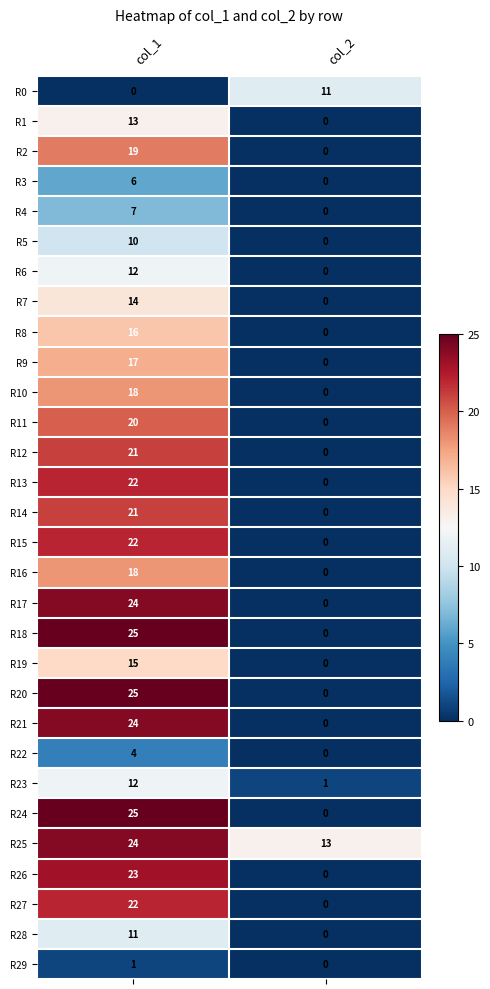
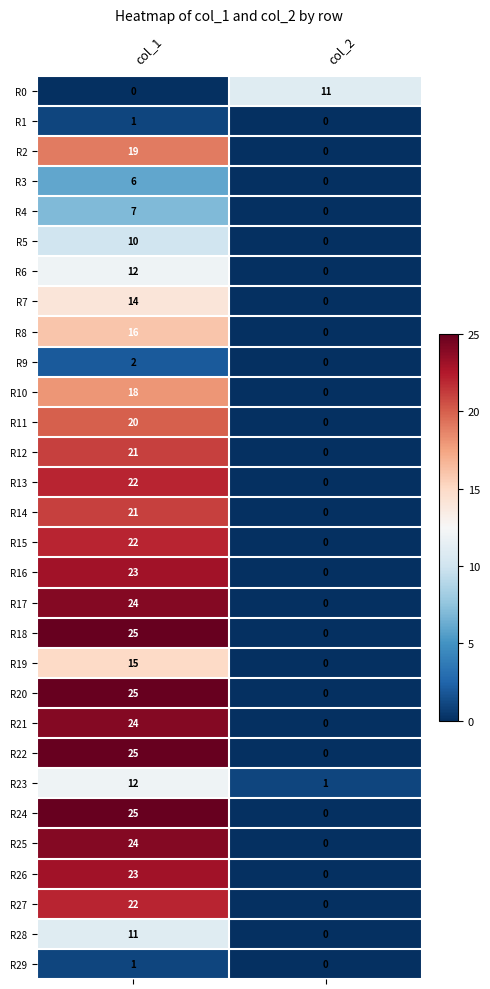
R1, col_1: 13 -> 1
R9, col_1: 17 -> 2
R16, col_1: 18 -> 23
R22, col_1: 4 -> 25
R25, col_2: 13 -> 0
